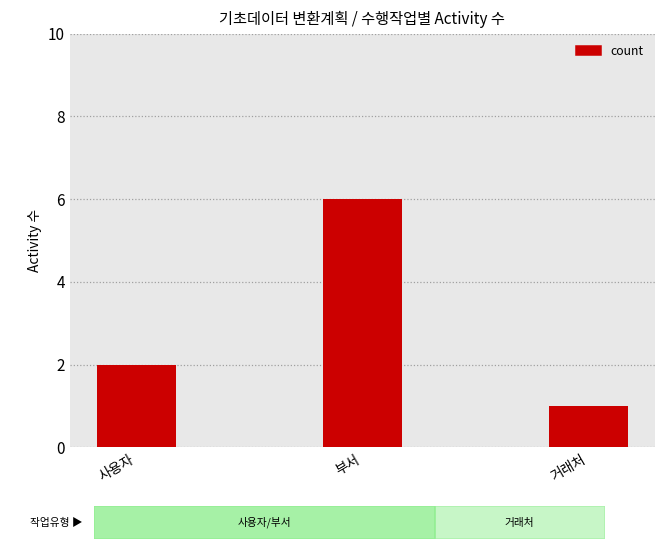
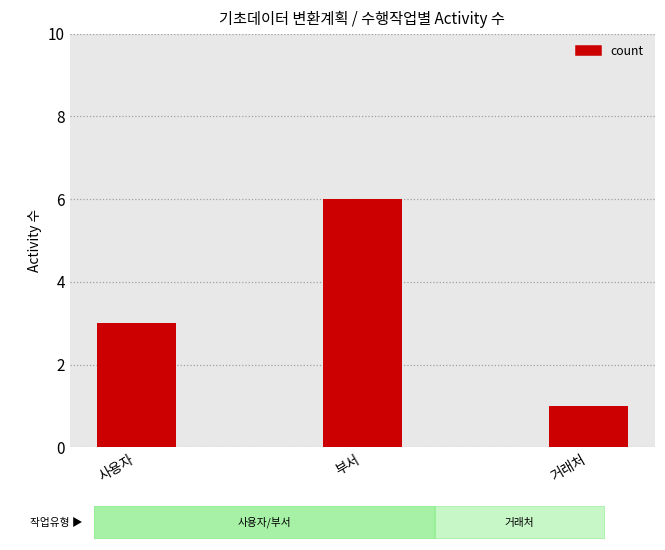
사용자: 2 -> 3
